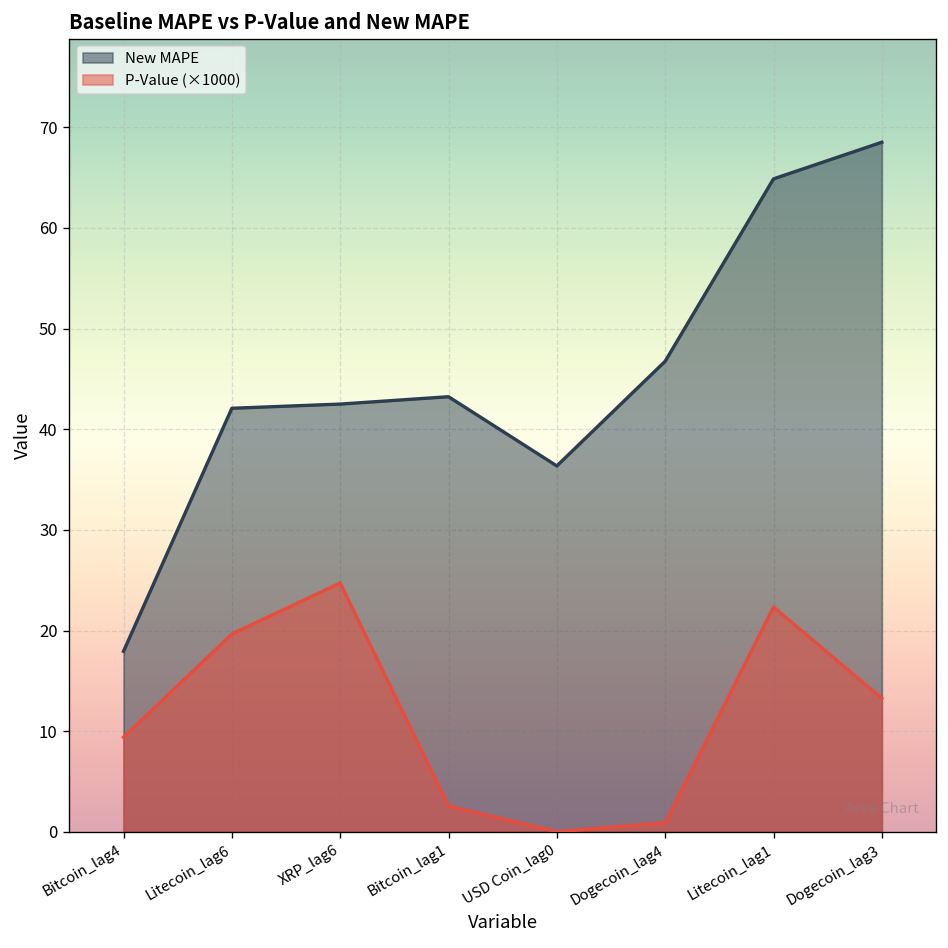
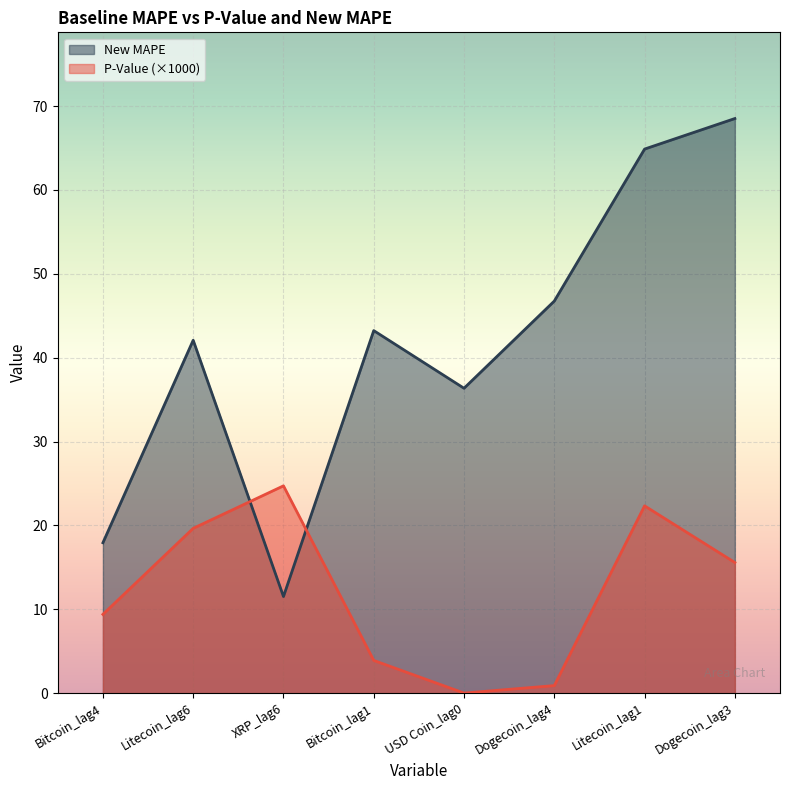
New MAPE, XRP_lag6: 43 -> 12
P-Value (×1000), Bitcoin_lag1: 3 -> 4
P-Value (×1000), Dogecoin_lag3: 13 -> 16
